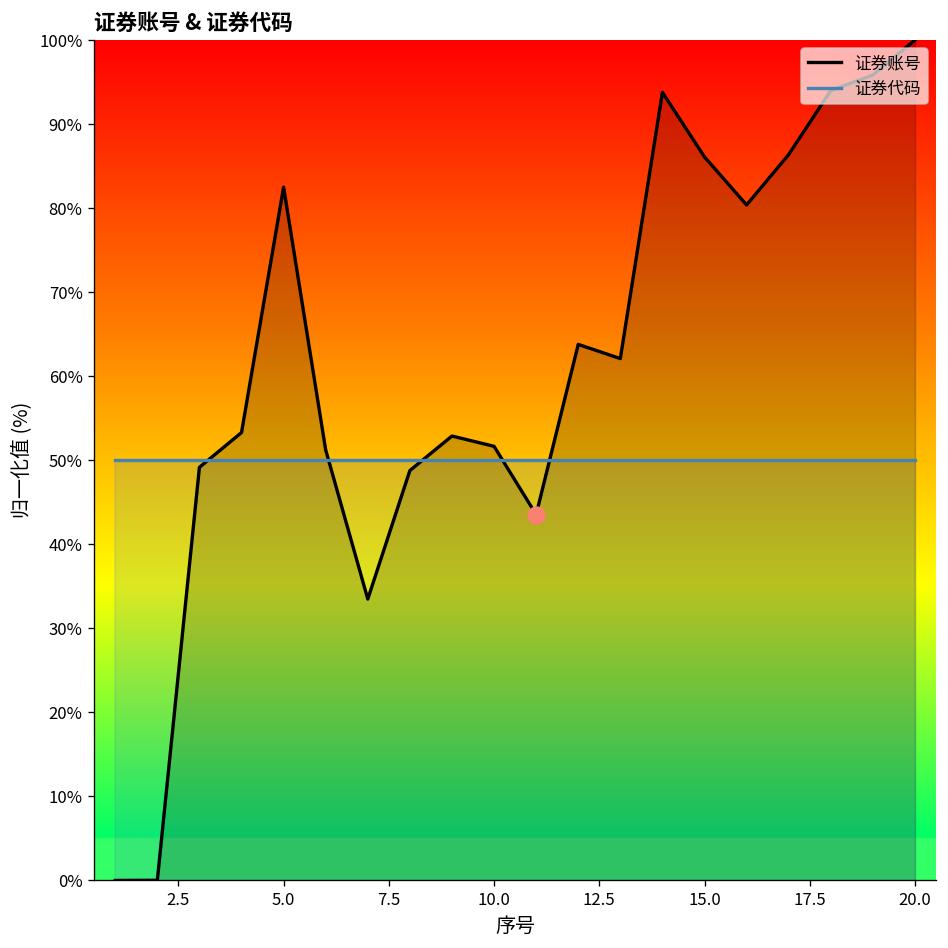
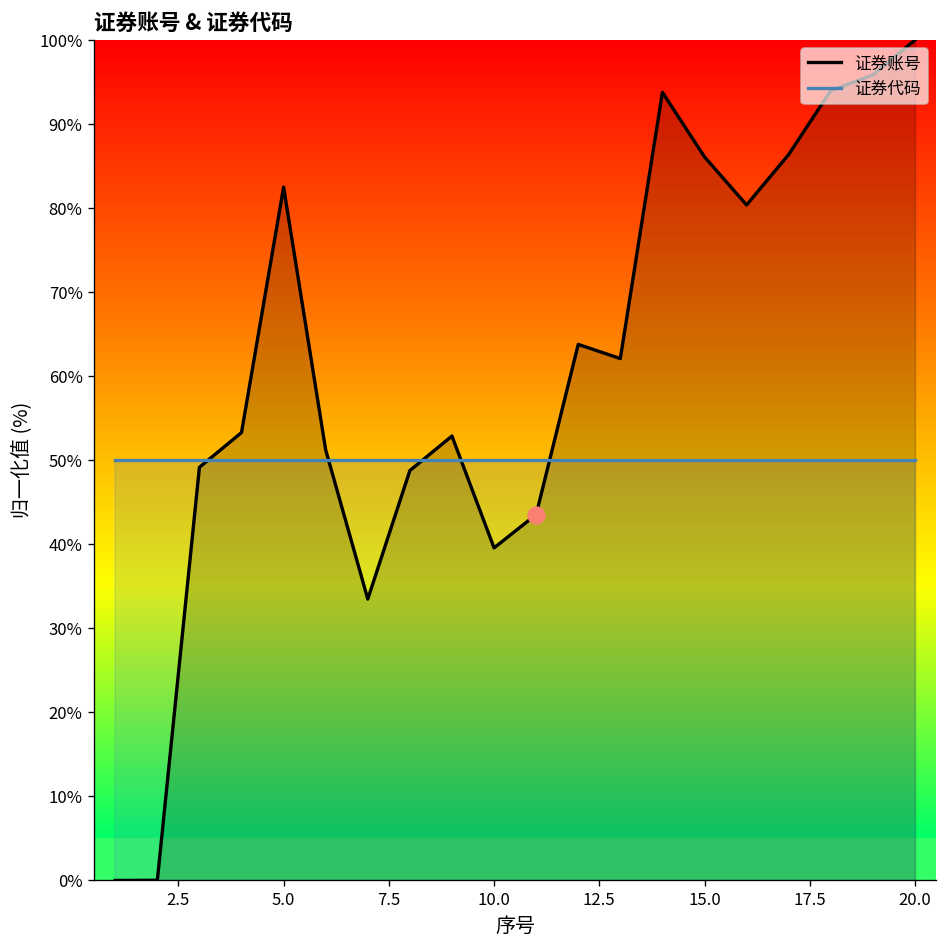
证券账号, 10.0: 52% -> 40%
